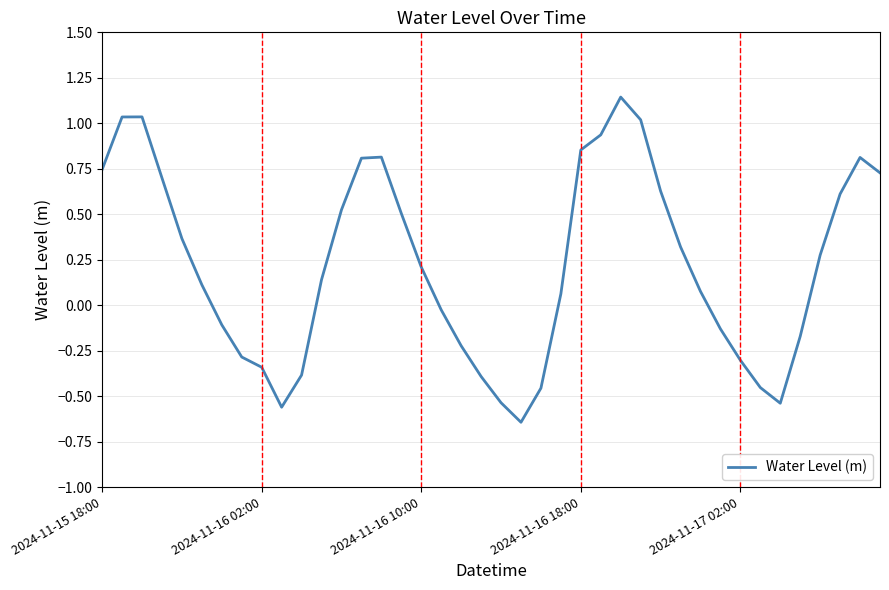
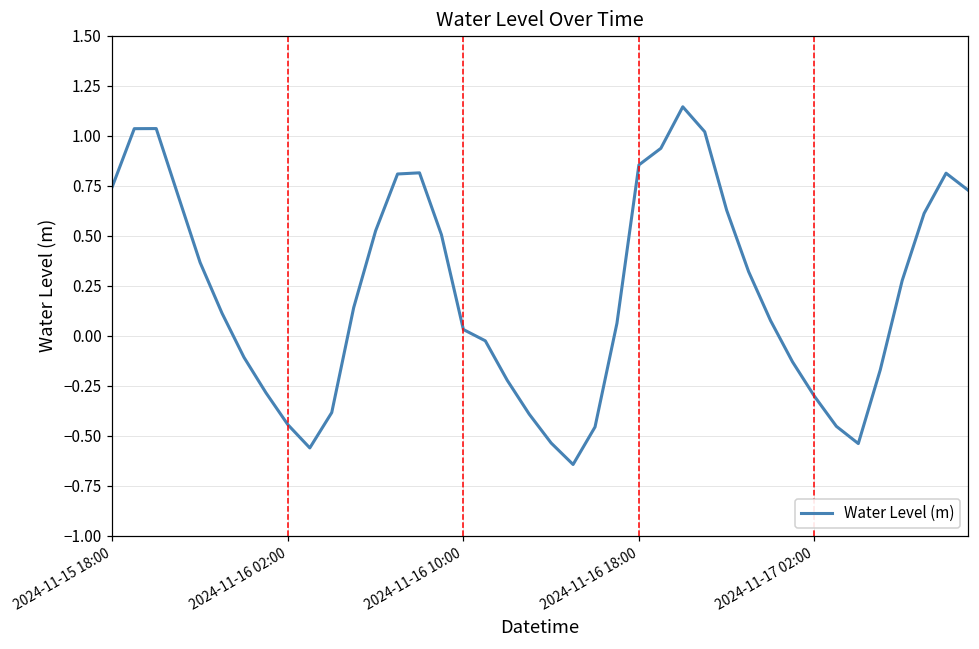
2024-11-16 02:00: -0.34 -> -0.44
2024-11-16 10:00: 0.21 -> 0.03
